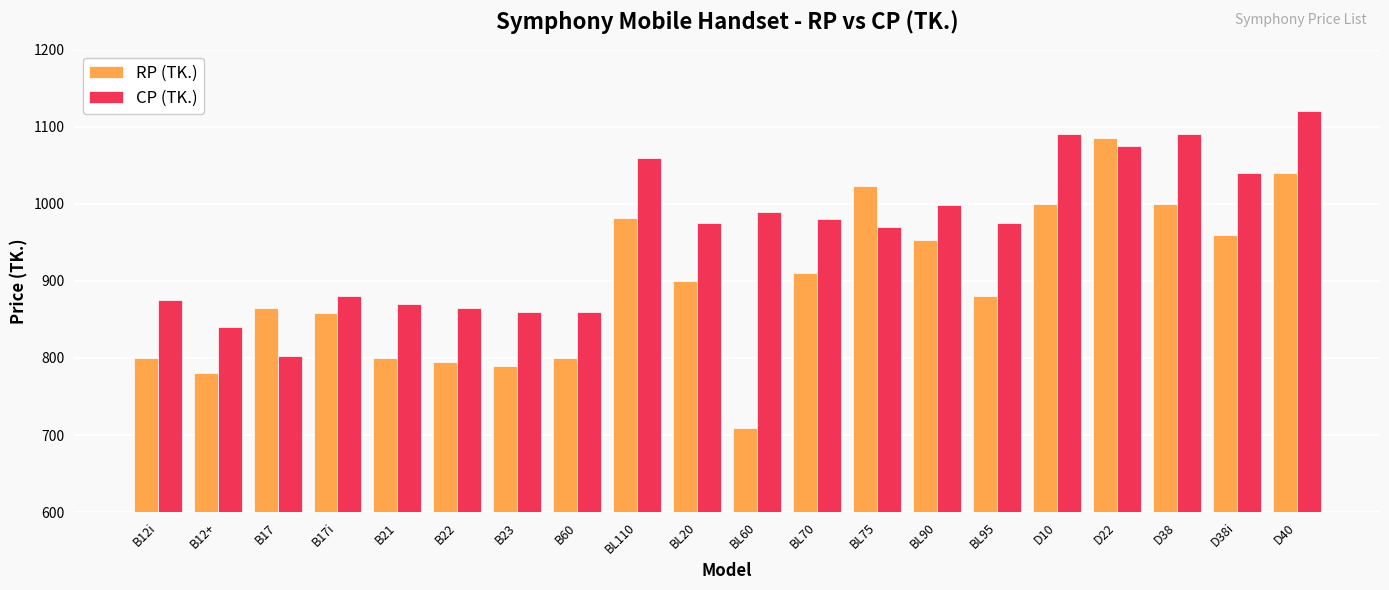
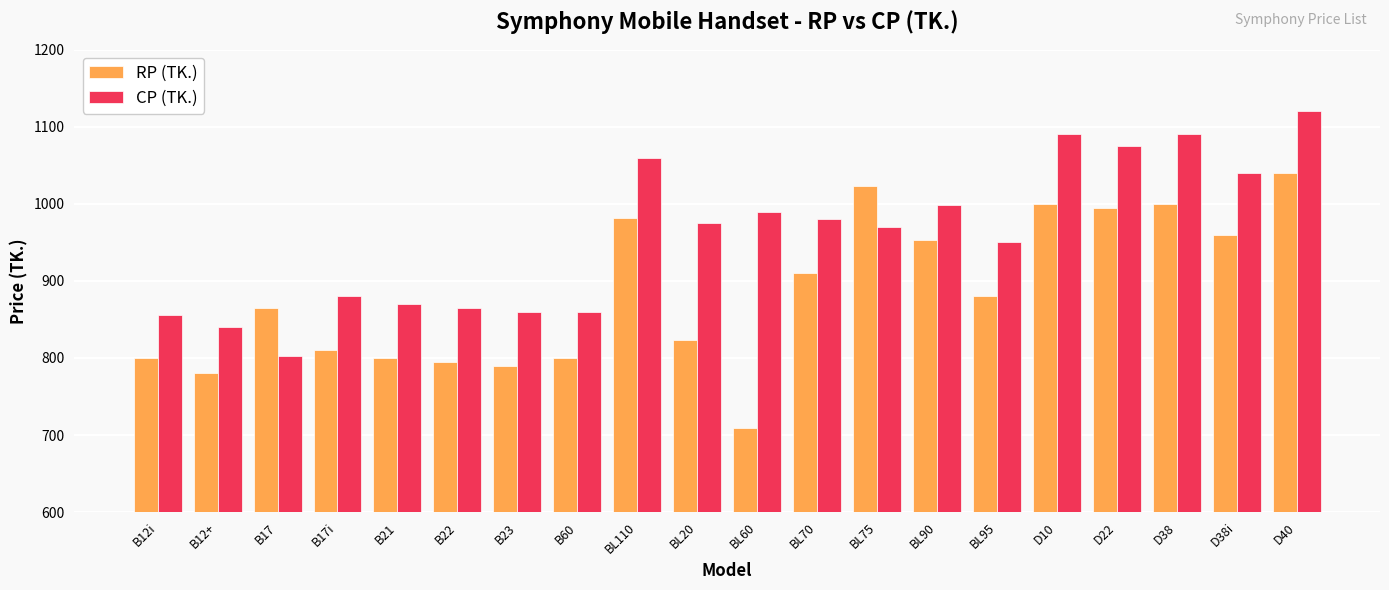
CP (TK.), B12i: 880 -> 860
RP (TK.), B17i: 860 -> 810
RP (TK.), BL20: 900 -> 820
CP (TK.), BL95: 980 -> 950
RP (TK.), D22: 1090 -> 1000
